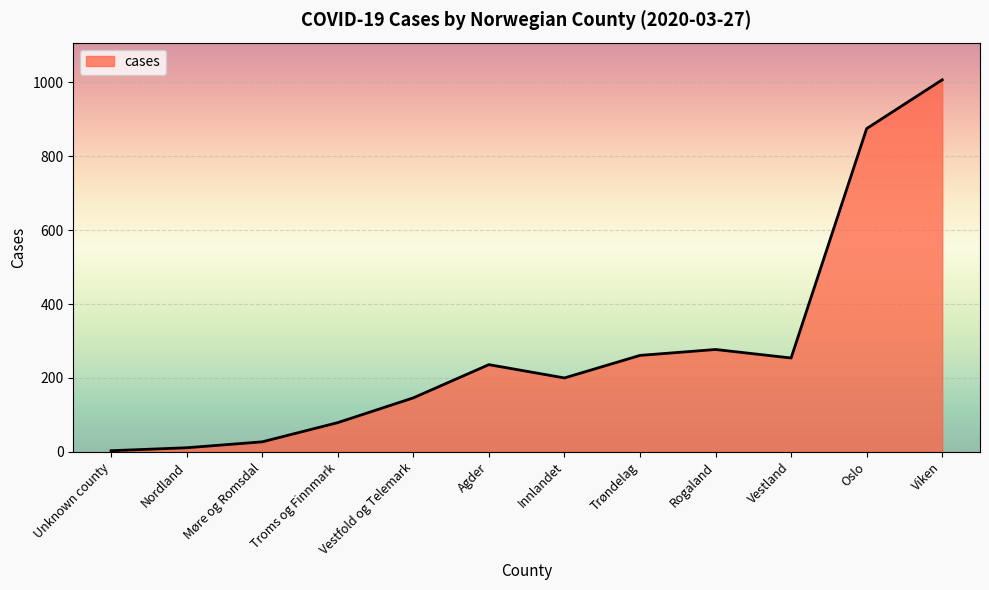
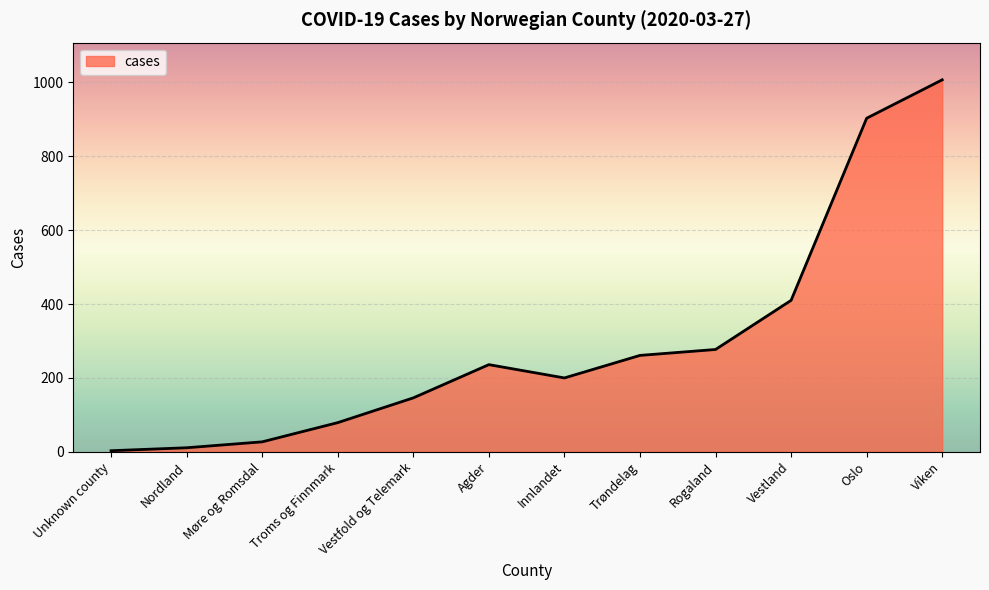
Vestland: 250 -> 410
Oslo: 880 -> 900
